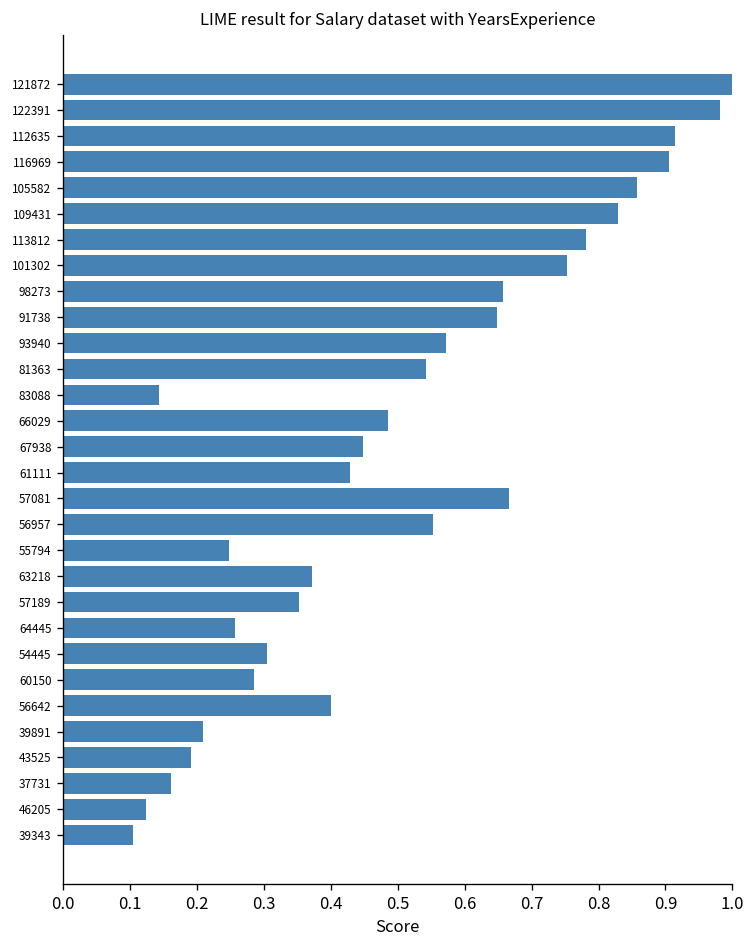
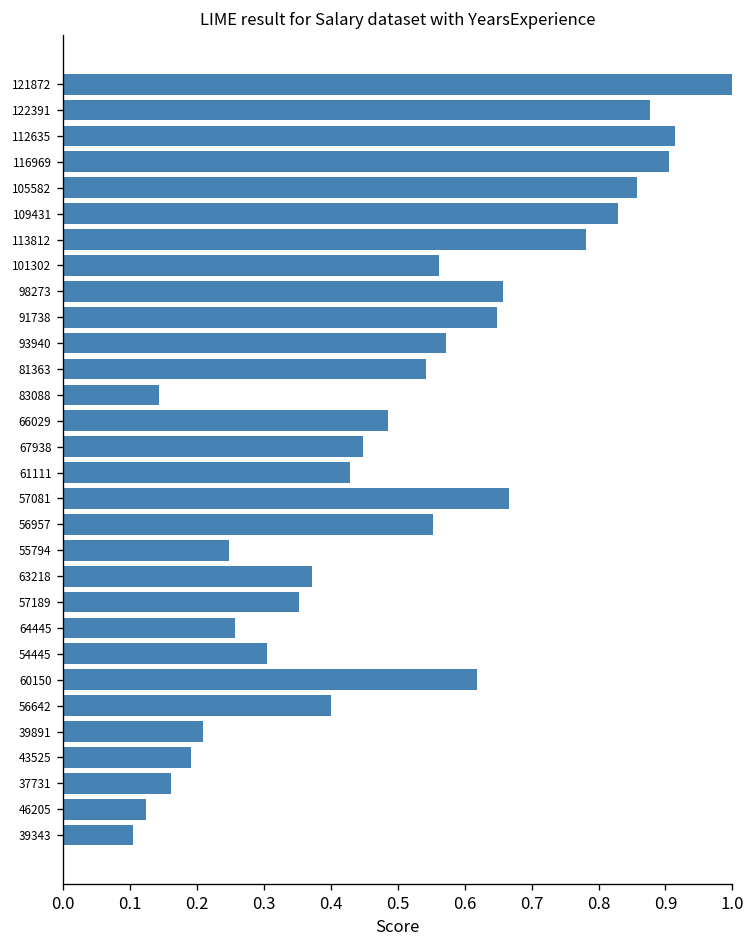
122391: 0.98 -> 0.88
101302: 0.75 -> 0.56
60150: 0.29 -> 0.62
